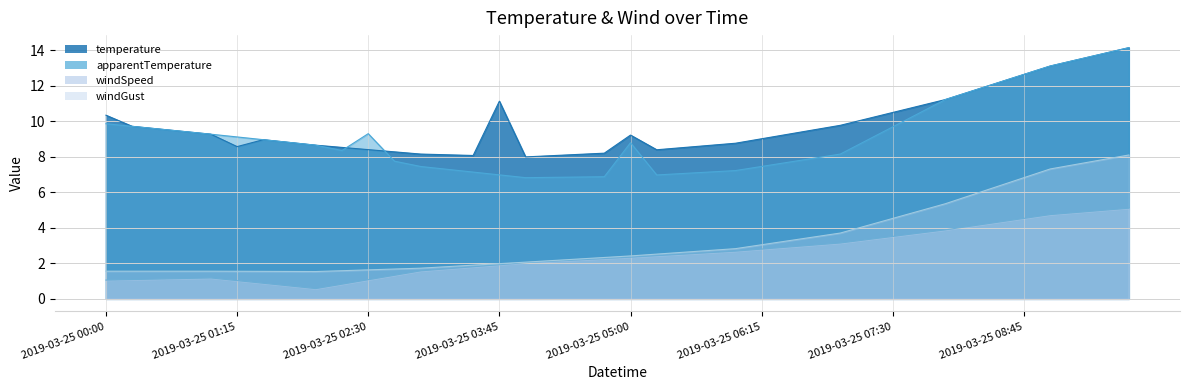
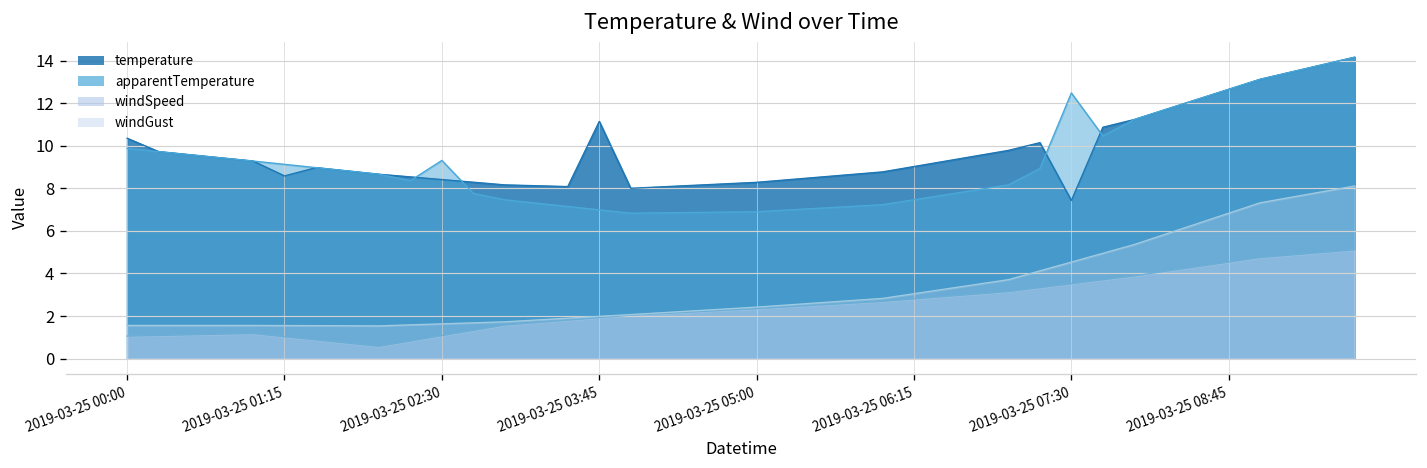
temperature, 2019-03-25 05:00: 9.2 -> 8.3
apparentTemperature, 2019-03-25 05:00: 8.8 -> 6.9
temperature, 2019-03-25 07:30: 10.5 -> 7.4
apparentTemperature, 2019-03-25 07:30: 9.7 -> 12.5
